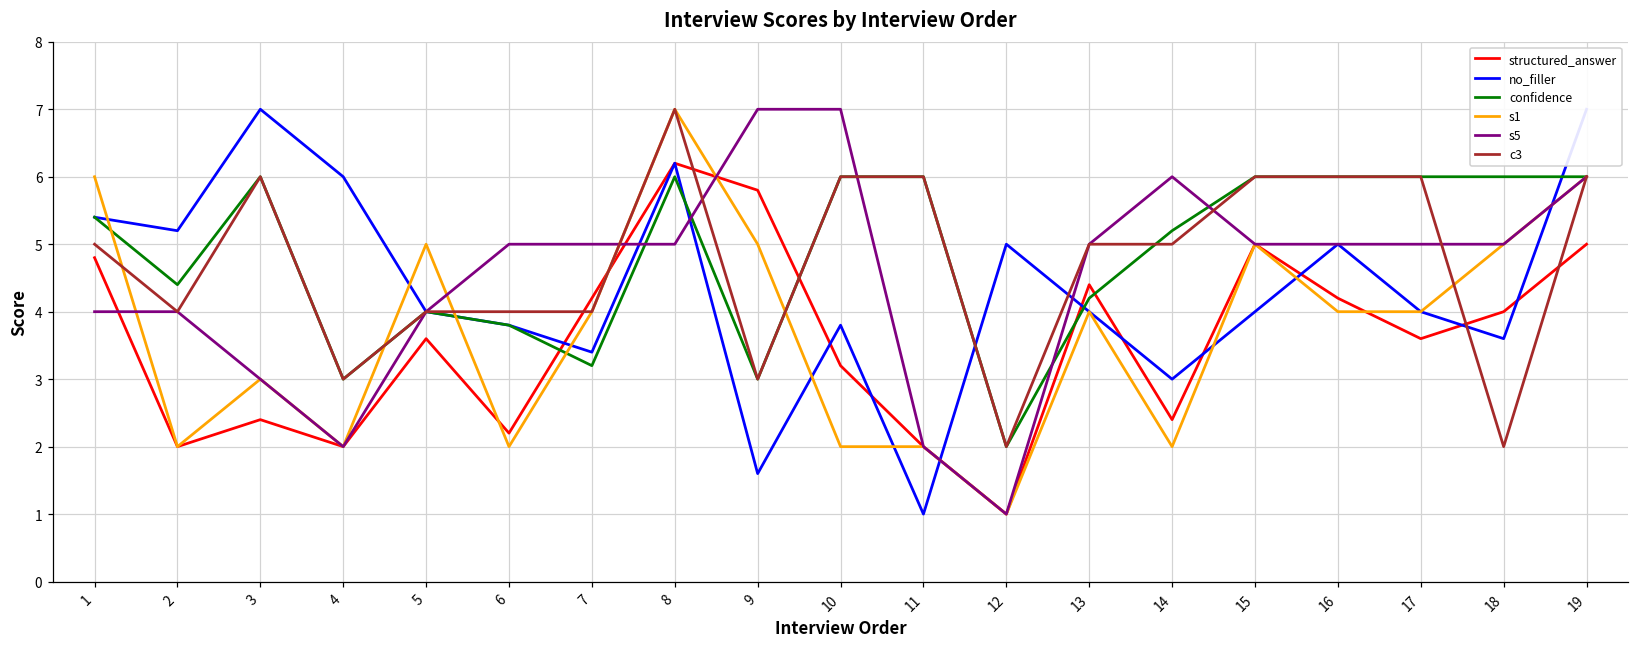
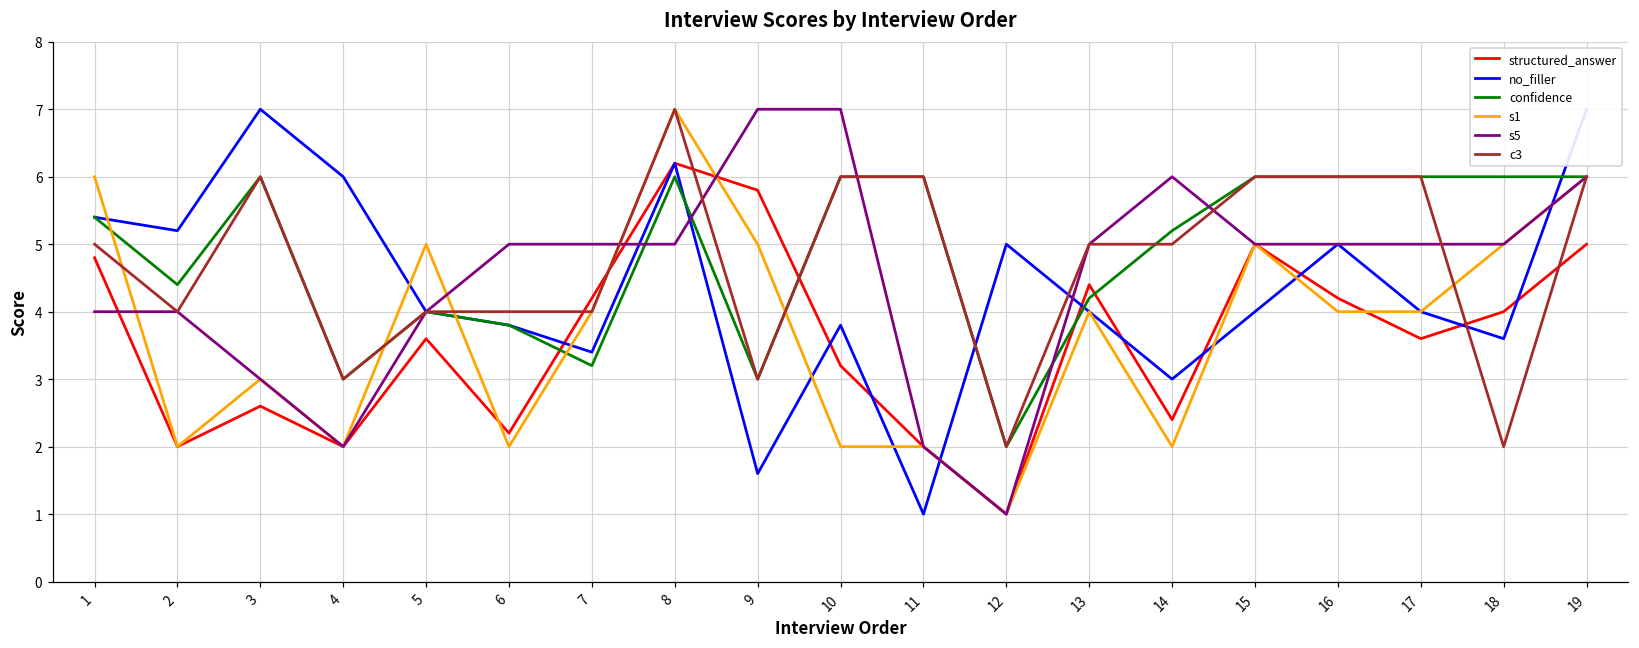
structured_answer, 3: 2.4 -> 2.6
